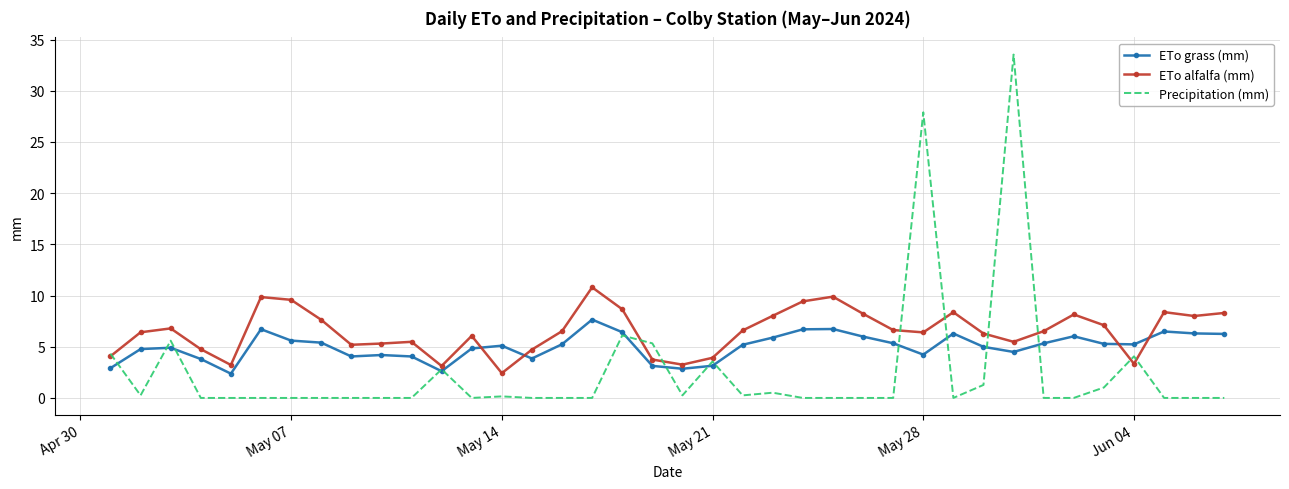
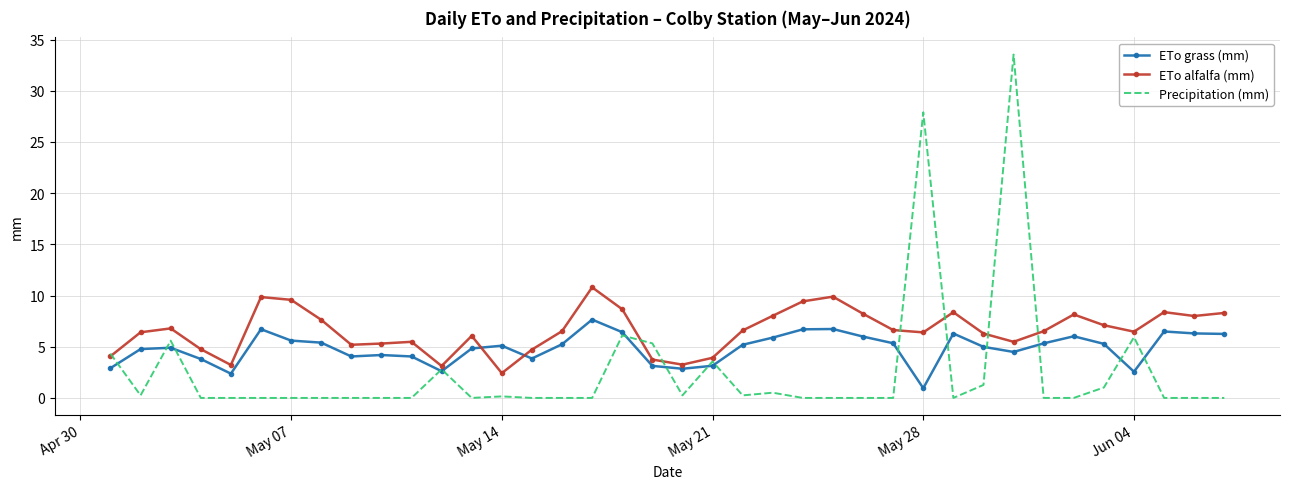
ETo grass (mm), May 28: 4.2 -> 1.0
ETo grass (mm), Jun 04: 5.2 -> 2.6
ETo alfalfa (mm), Jun 04: 3.3 -> 6.5
Precipitation (mm), Jun 04: 4.1 -> 5.9
